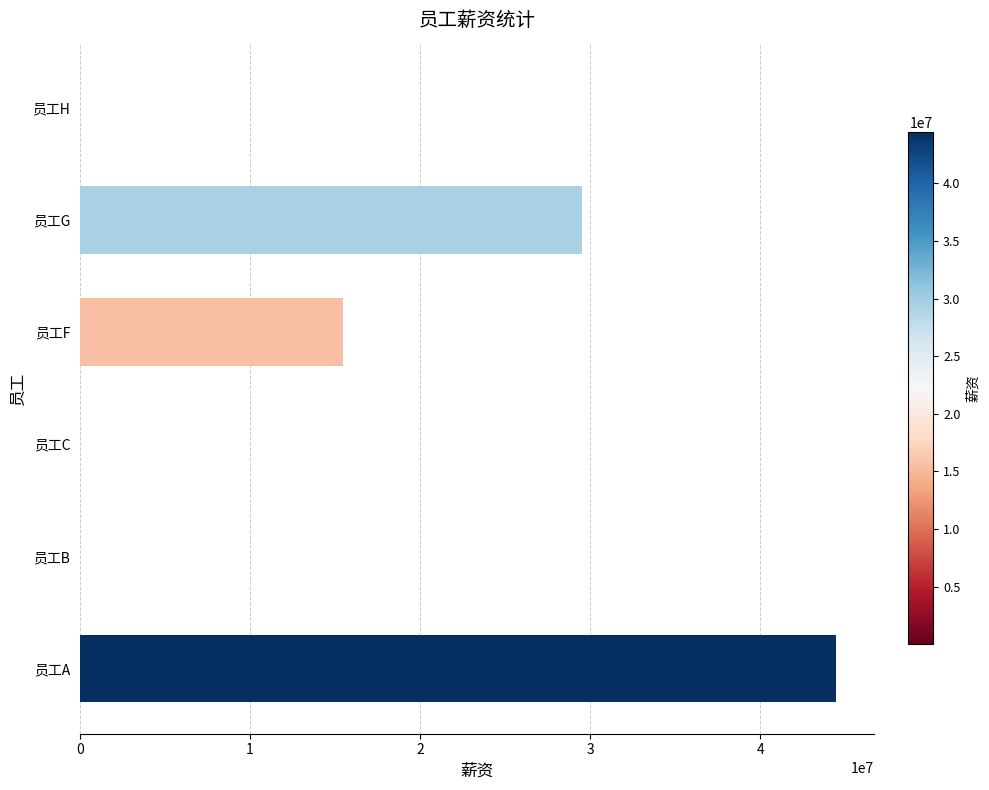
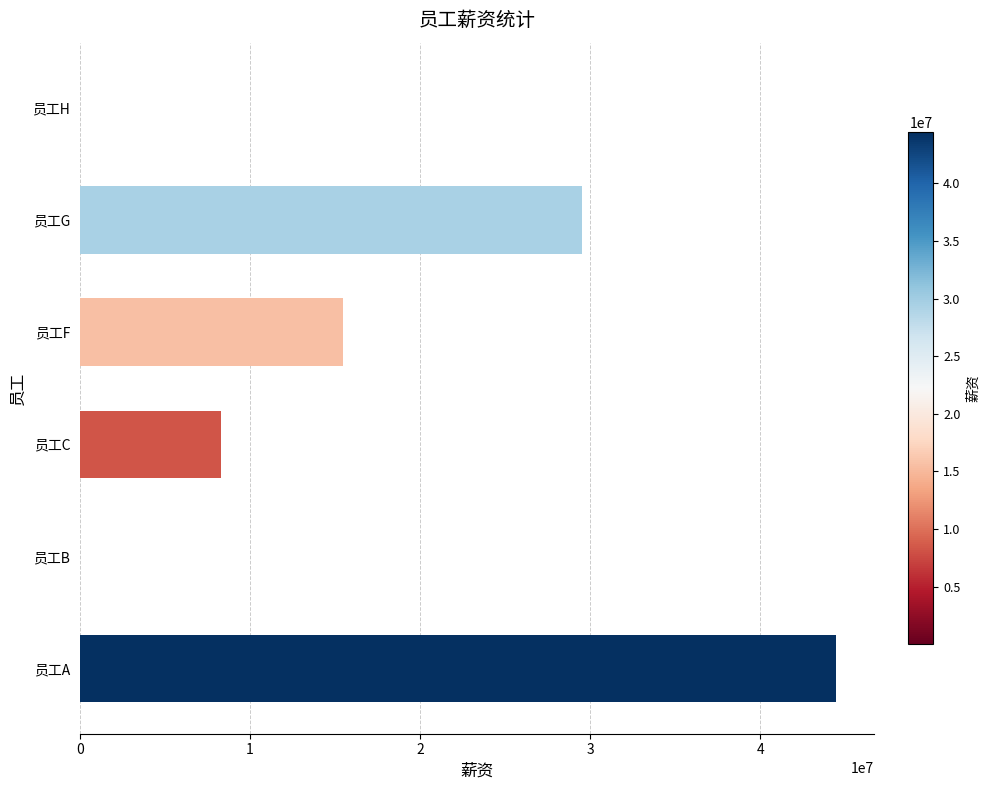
员工C: 0 -> 8300000
